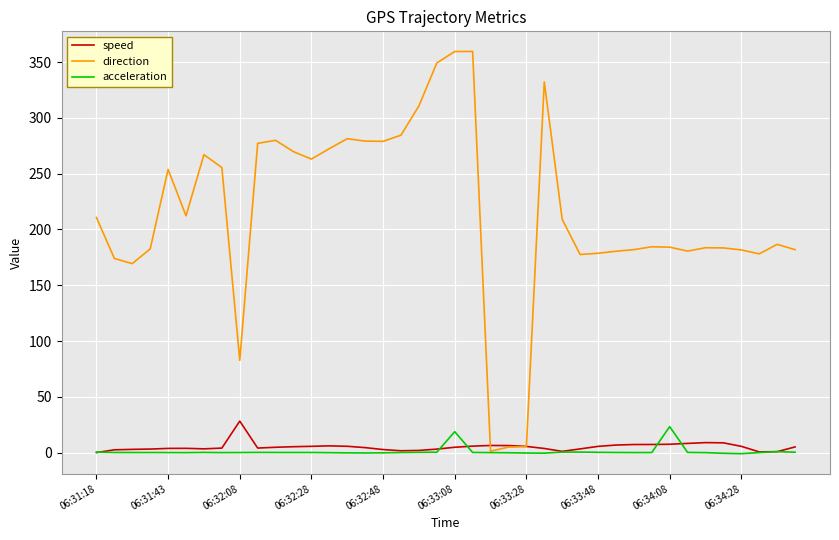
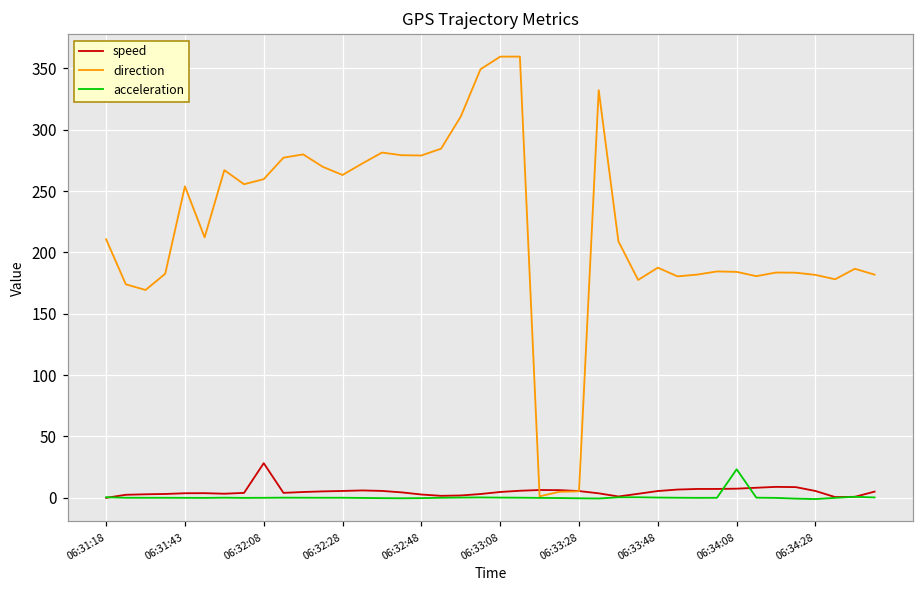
direction, 06:32:08: 83 -> 260
acceleration, 06:33:08: 19 -> 0
direction, 06:33:48: 179 -> 188
